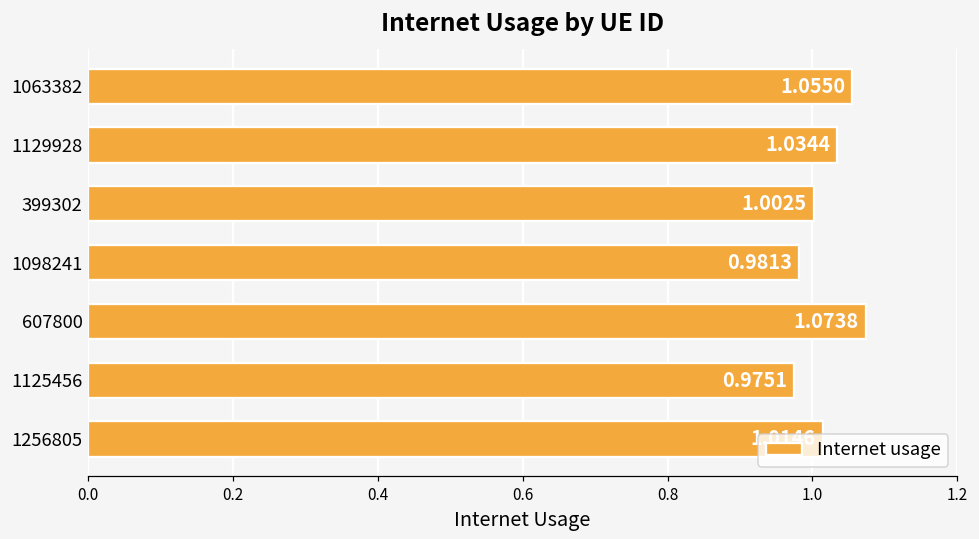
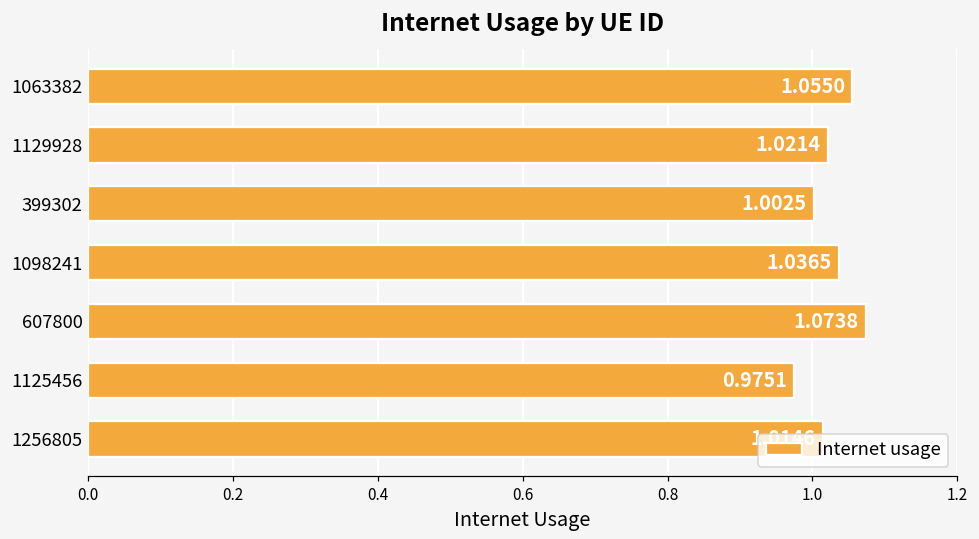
1129928: 1.0344 -> 1.0214
1098241: 0.9813 -> 1.0365
